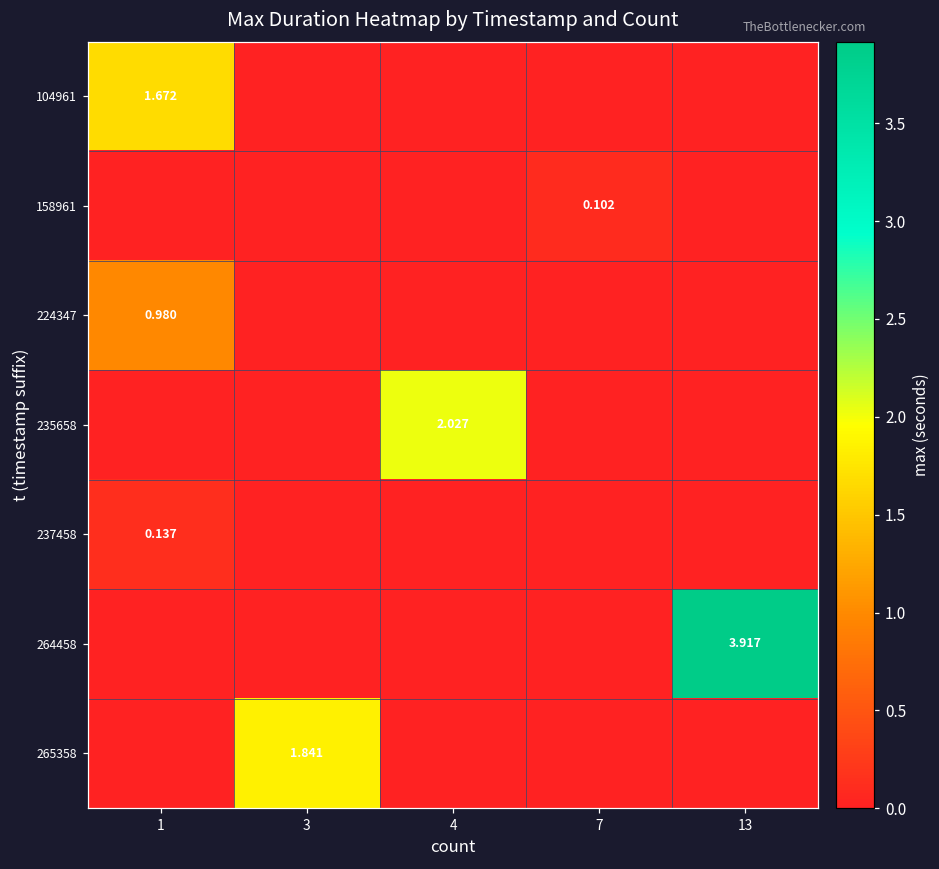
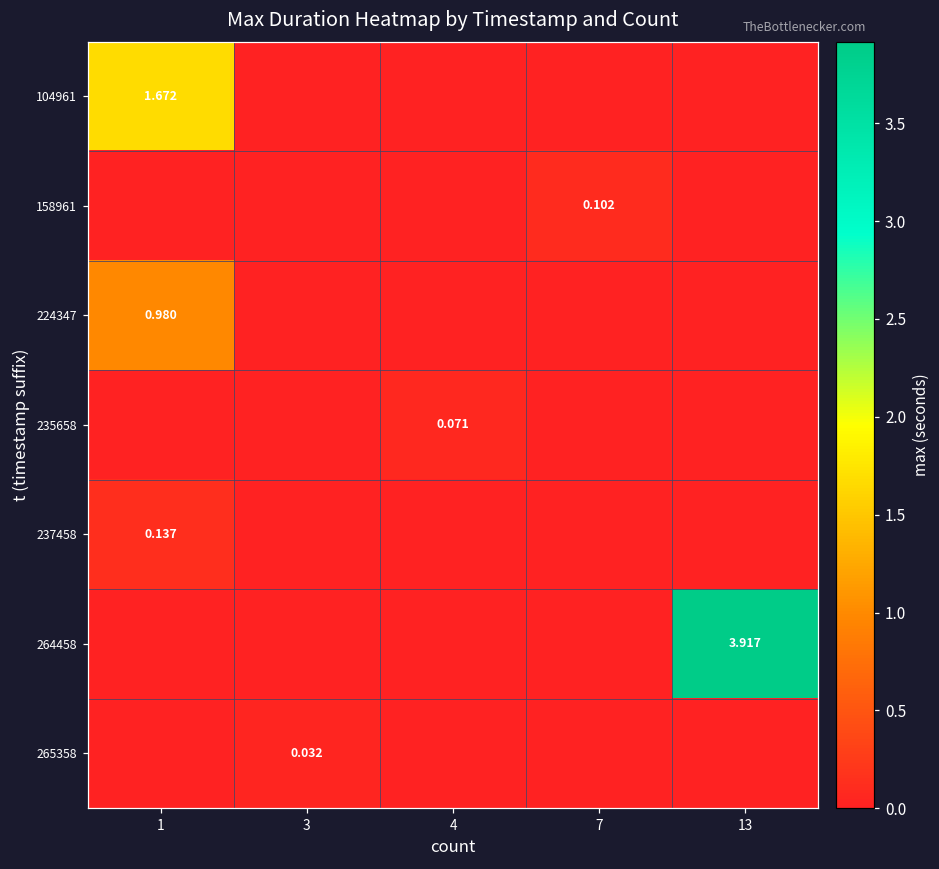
235658, 4: 2.027 -> 0.071
265358, 3: 1.841 -> 0.032
